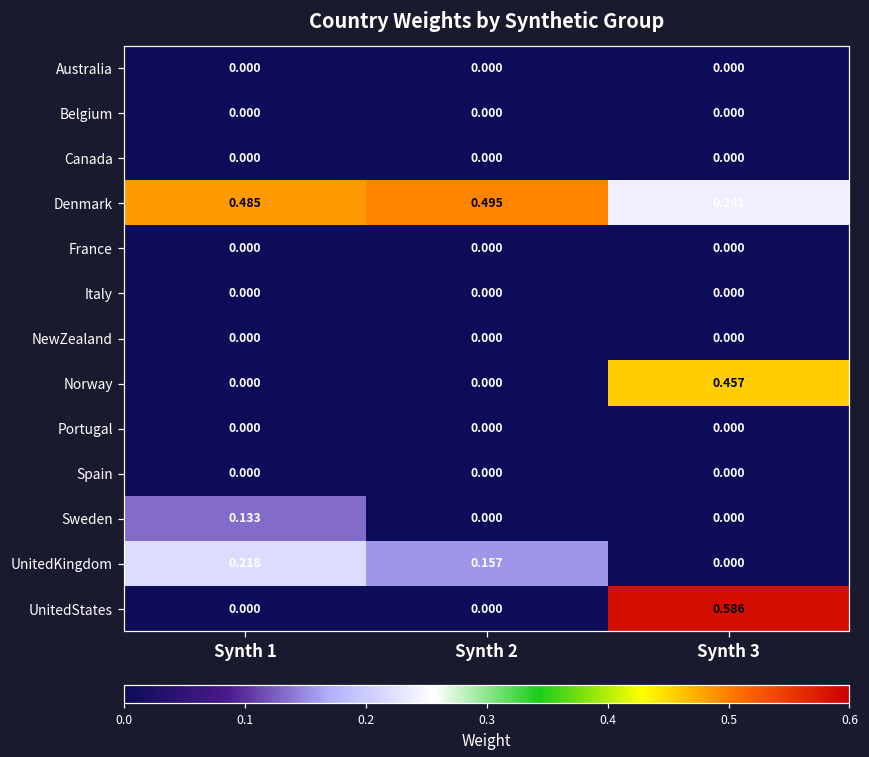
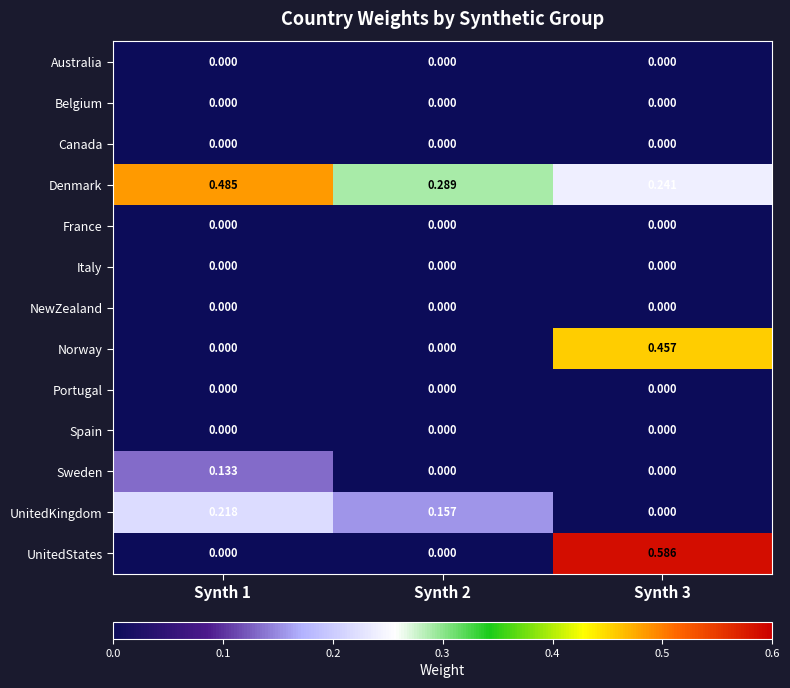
Denmark, Synth 2: 0.495 -> 0.289
